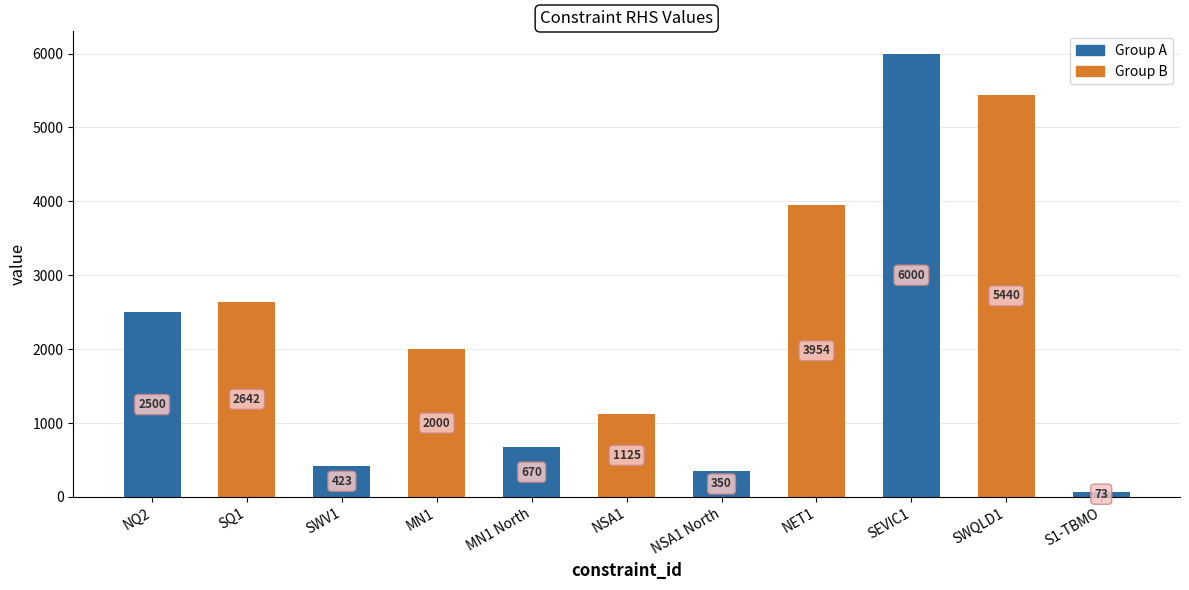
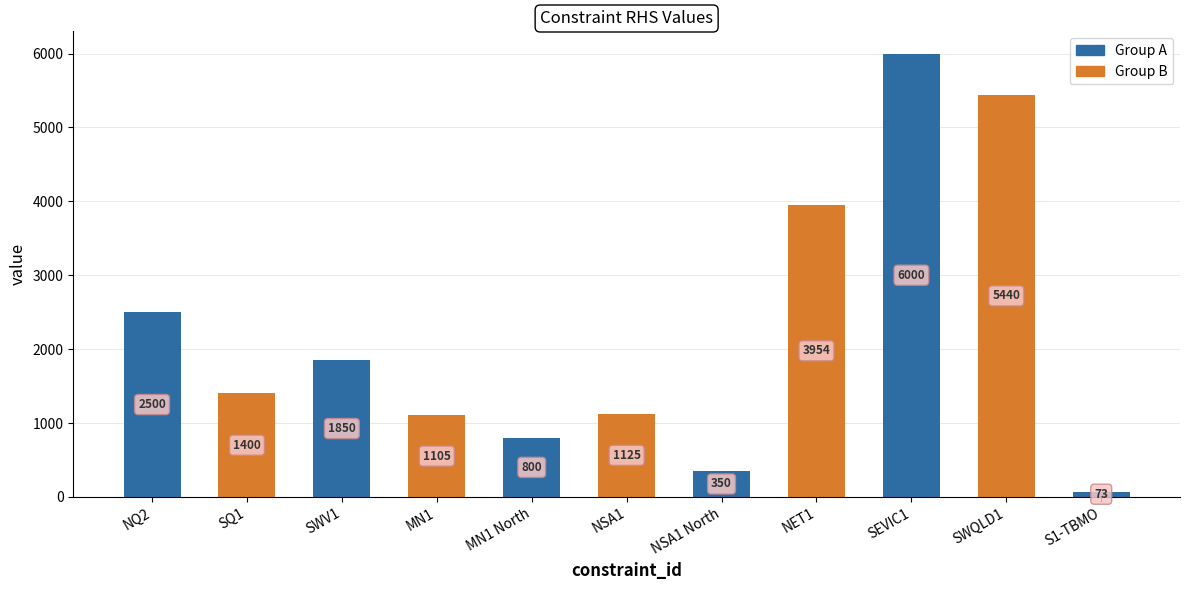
SQ1: 2642 -> 1400
SWV1: 423 -> 1850
MN1: 2000 -> 1105
MN1 North: 670 -> 800
